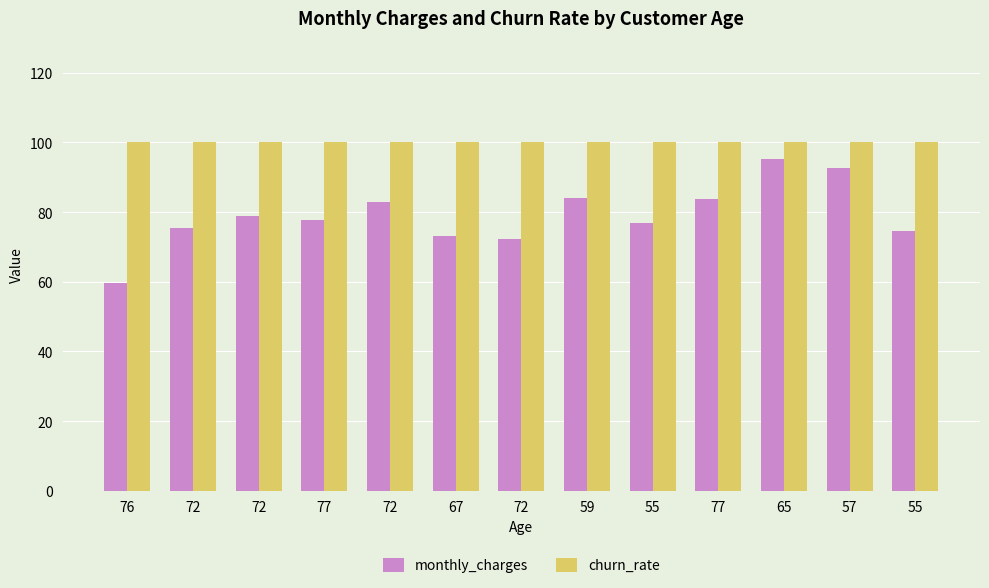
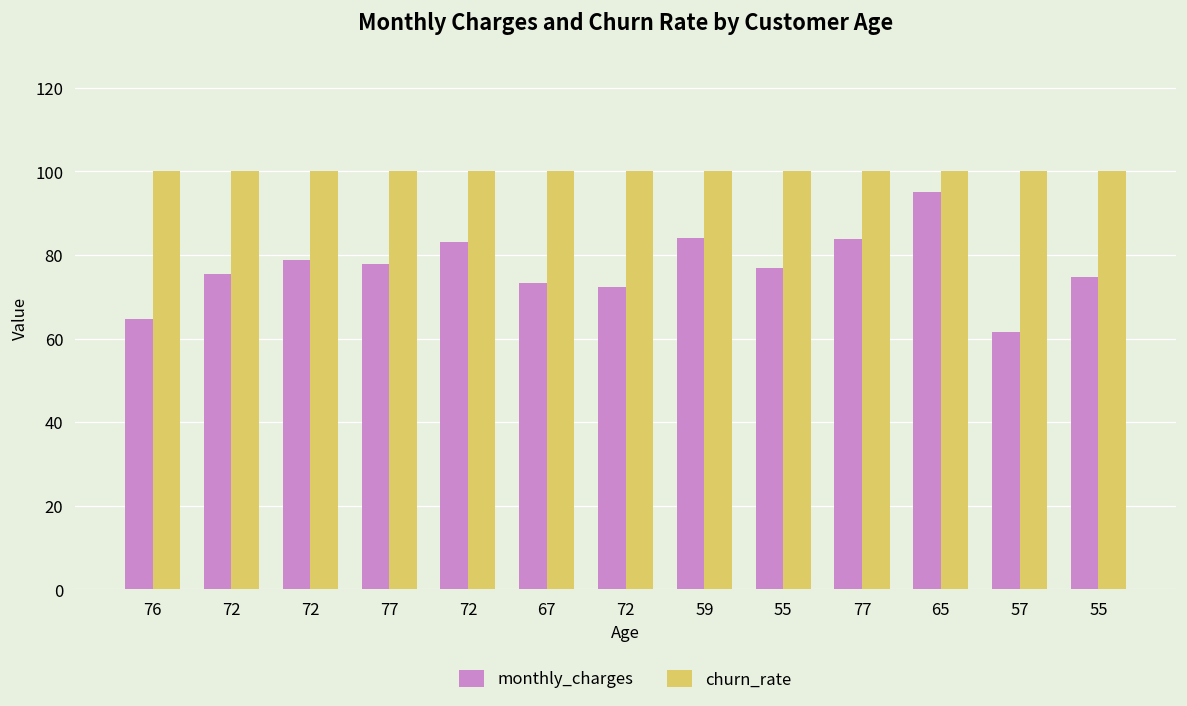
monthly_charges, 76: 60 -> 65
monthly_charges, 57: 93 -> 62
